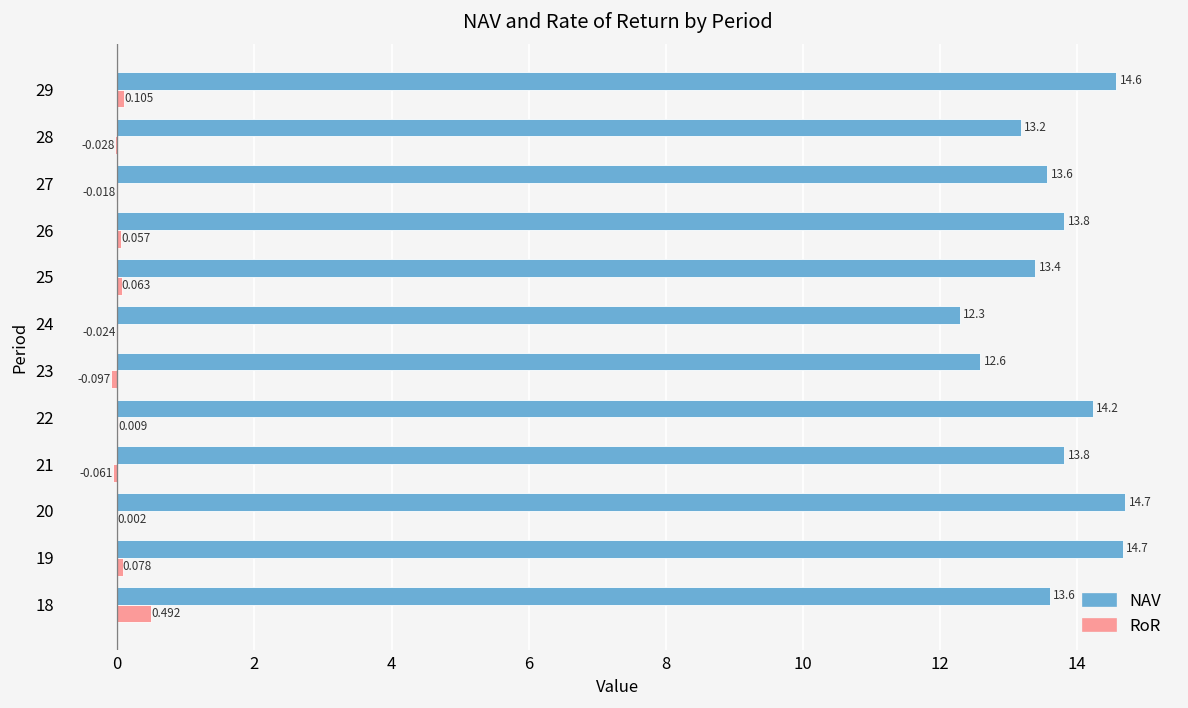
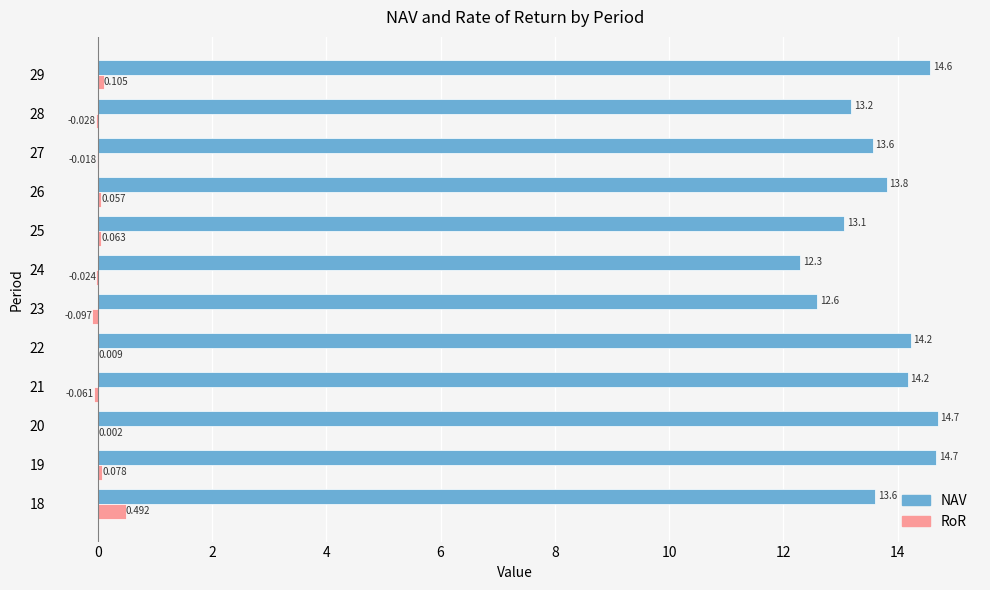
NAV, 25: 13.4 -> 13.1
NAV, 21: 13.8 -> 14.2
